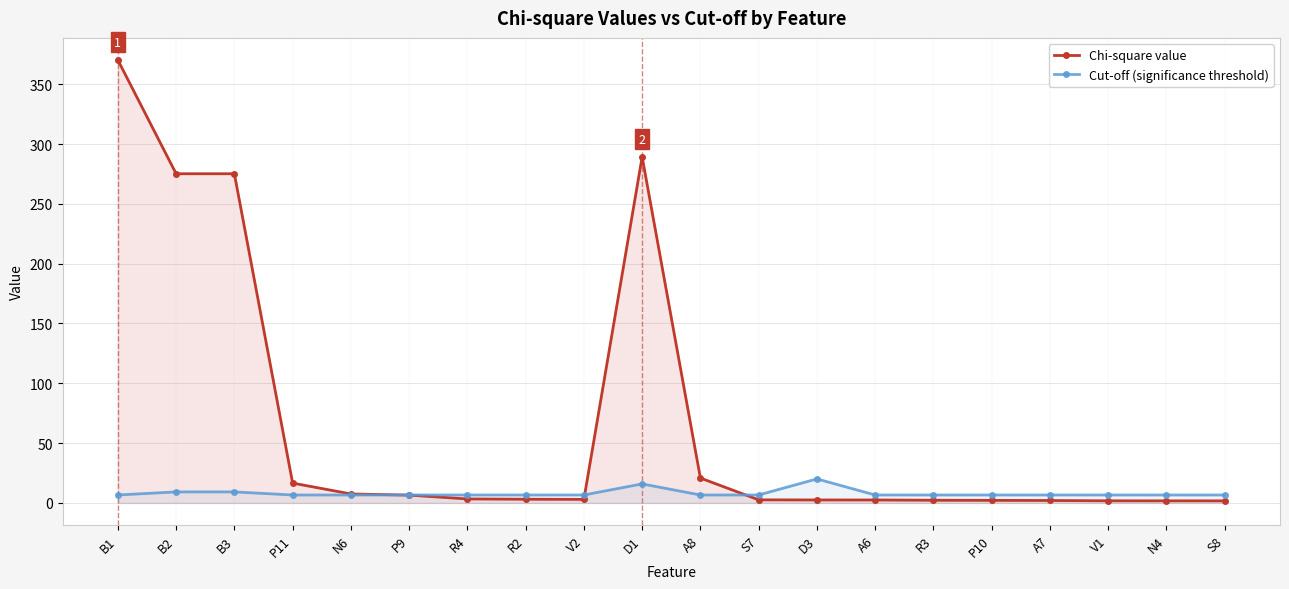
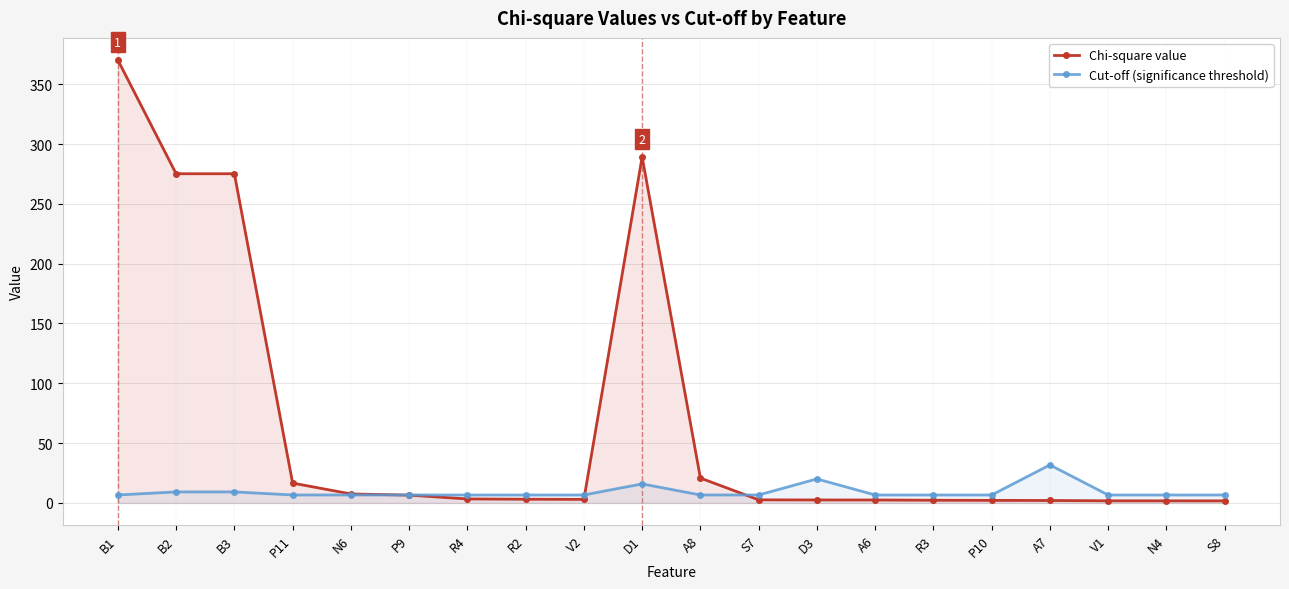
Cut-off (significance threshold), A7: 7 -> 32
